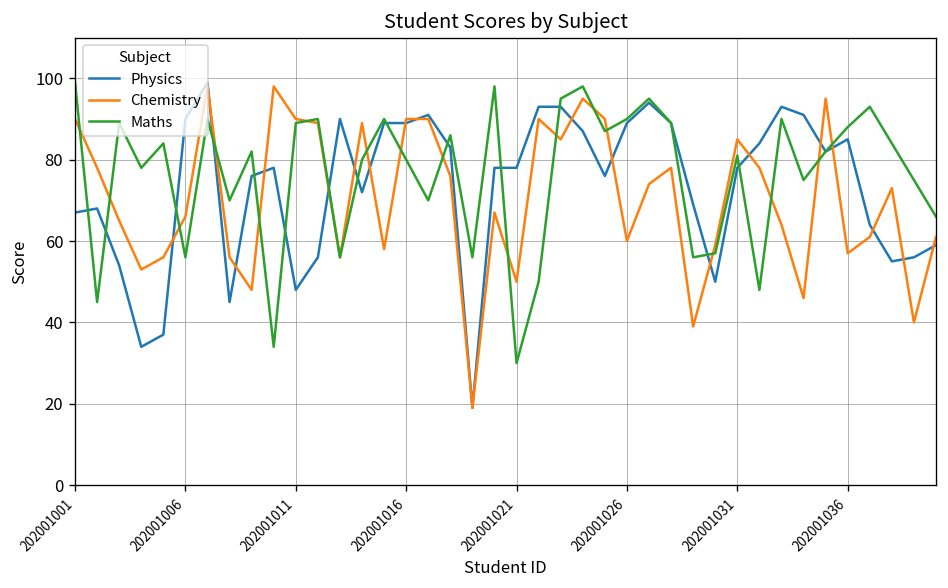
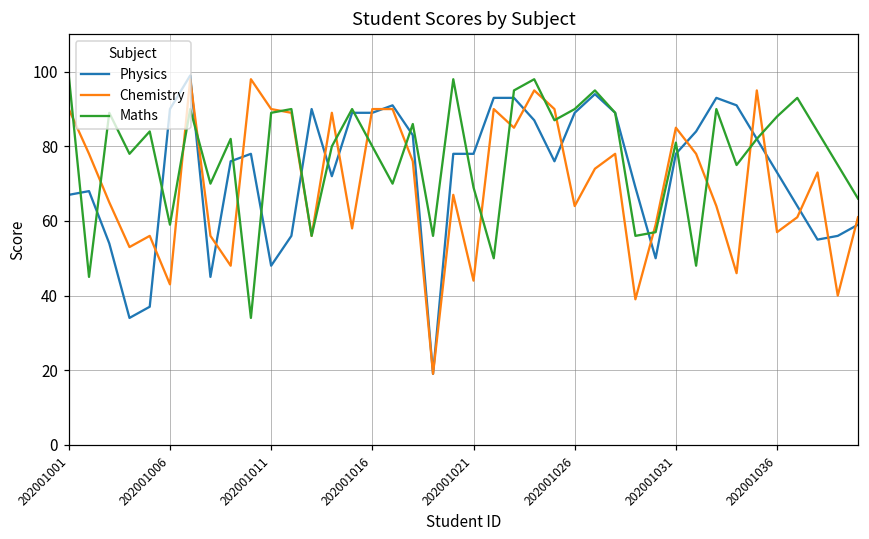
Chemistry, 202001006: 66 -> 43
Maths, 202001006: 56 -> 59
Chemistry, 202001021: 50 -> 44
Maths, 202001021: 30 -> 69
Chemistry, 202001026: 60 -> 64
Physics, 202001036: 85 -> 73
